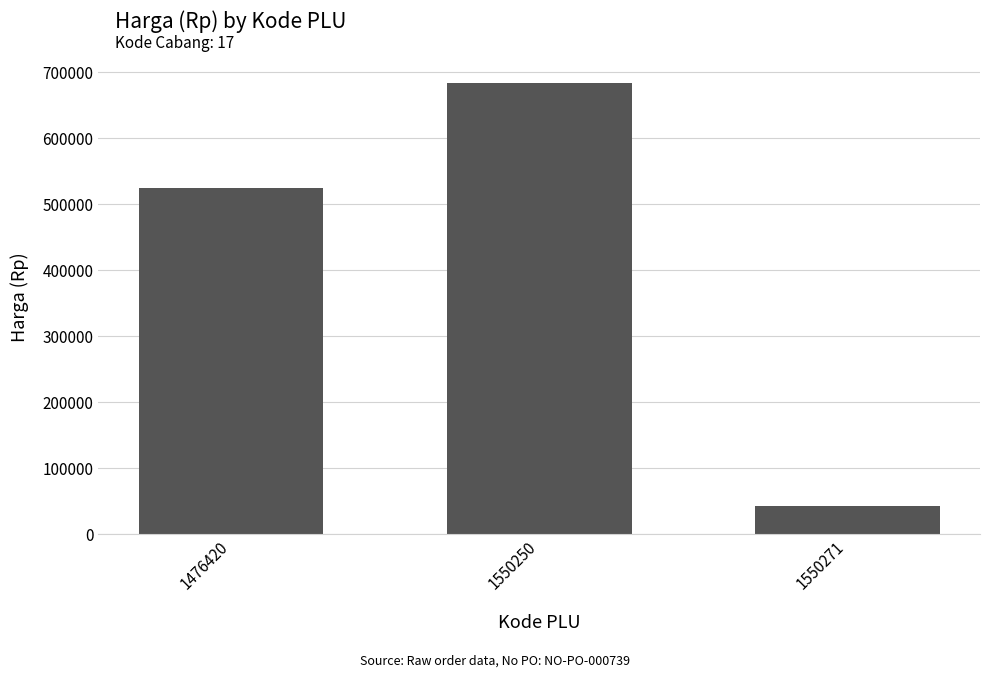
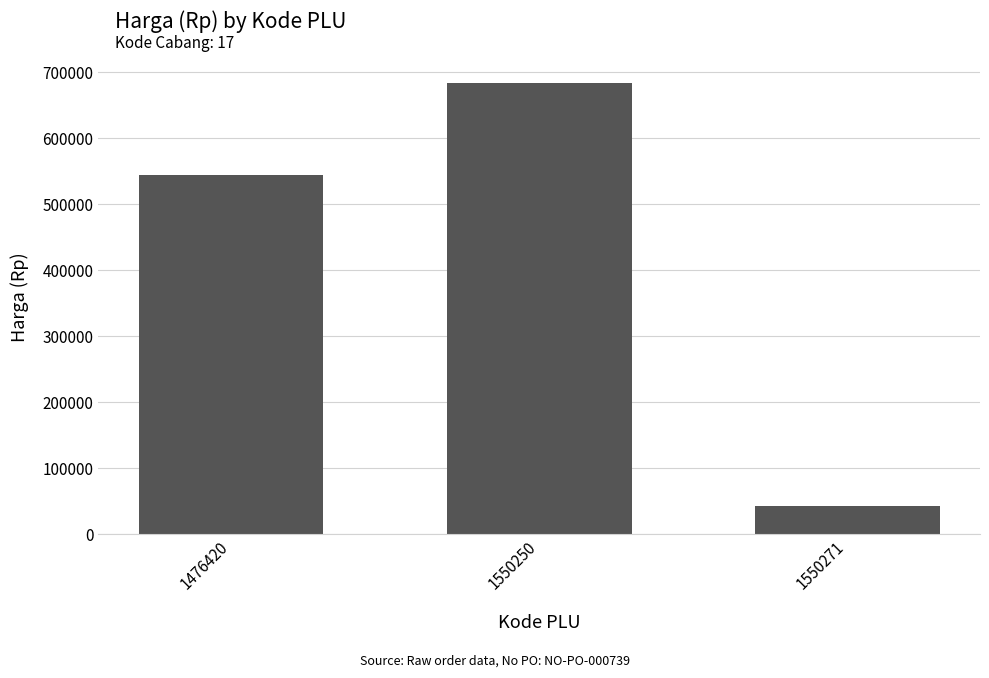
1476420: 530000 -> 540000
